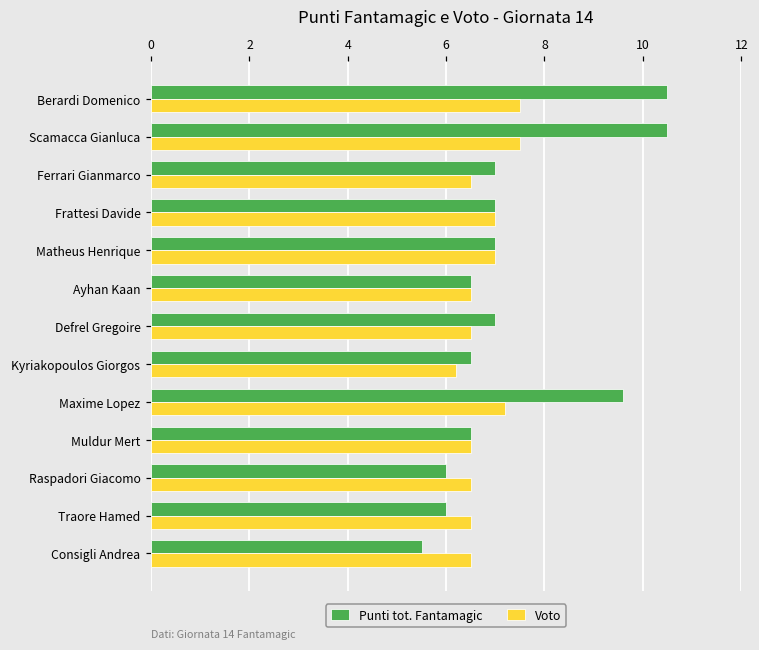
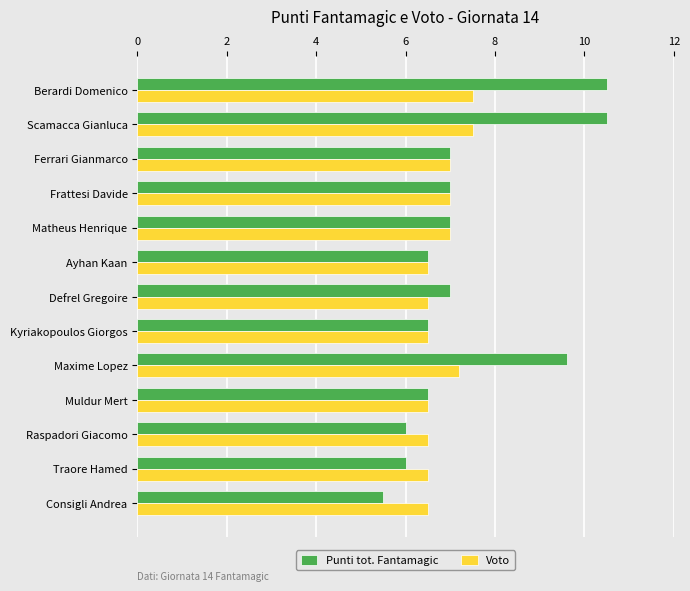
Voto, Ferrari Gianmarco: 6.5 -> 7.0
Voto, Kyriakopoulos Giorgos: 6.2 -> 6.5
